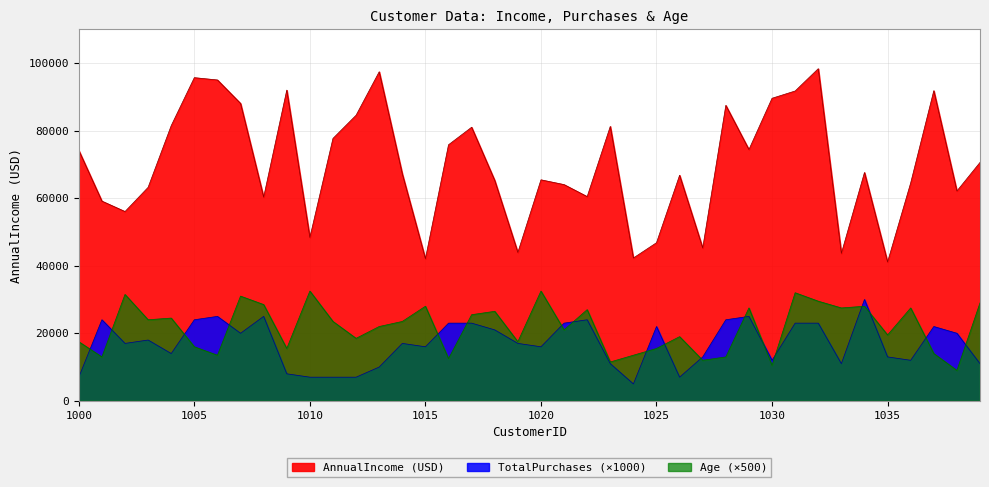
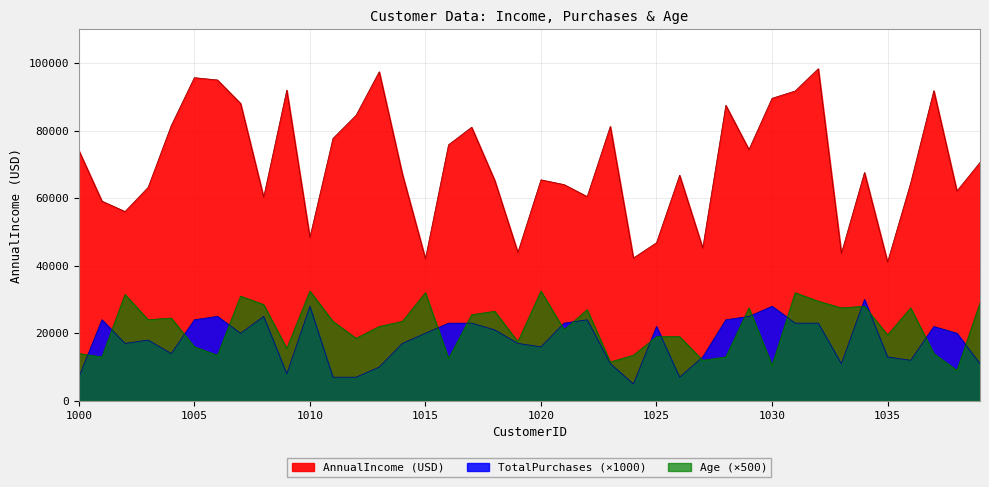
Age (×500), 1000: 18000 -> 14000
TotalPurchases (×1000), 1010: 7000 -> 28000
TotalPurchases (×1000), 1015: 16000 -> 20000
Age (×500), 1015: 28000 -> 32000
Age (×500), 1025: 16000 -> 19000
TotalPurchases (×1000), 1030: 12000 -> 28000
